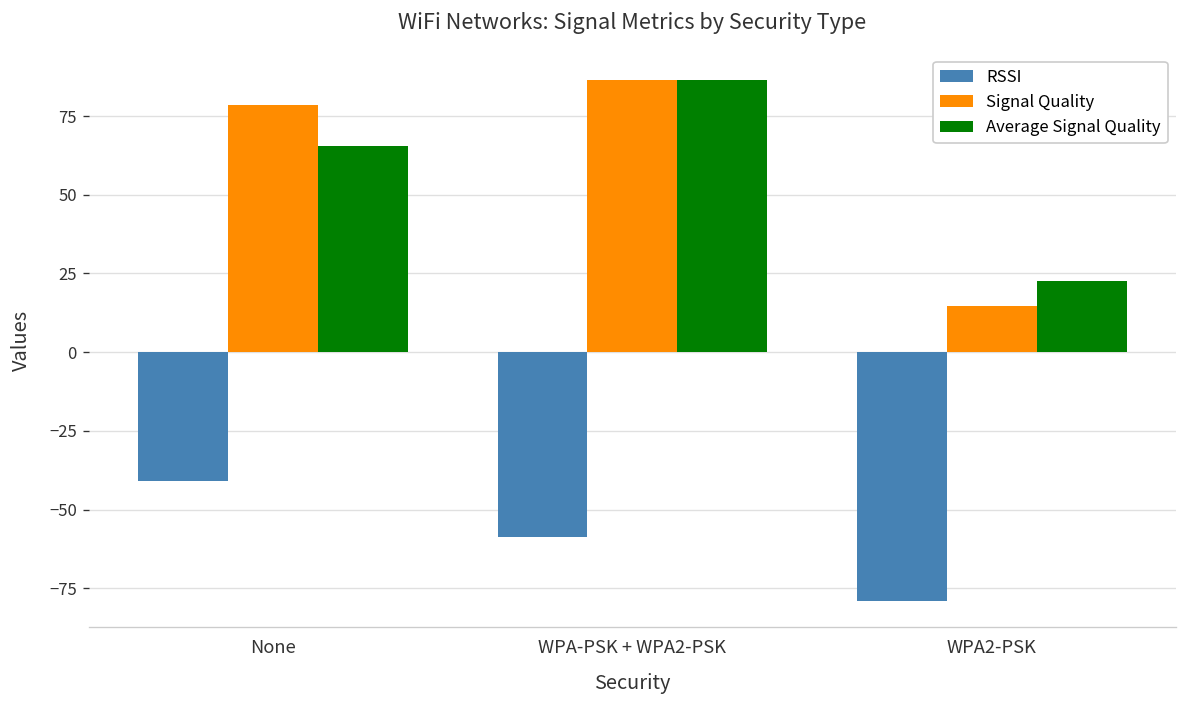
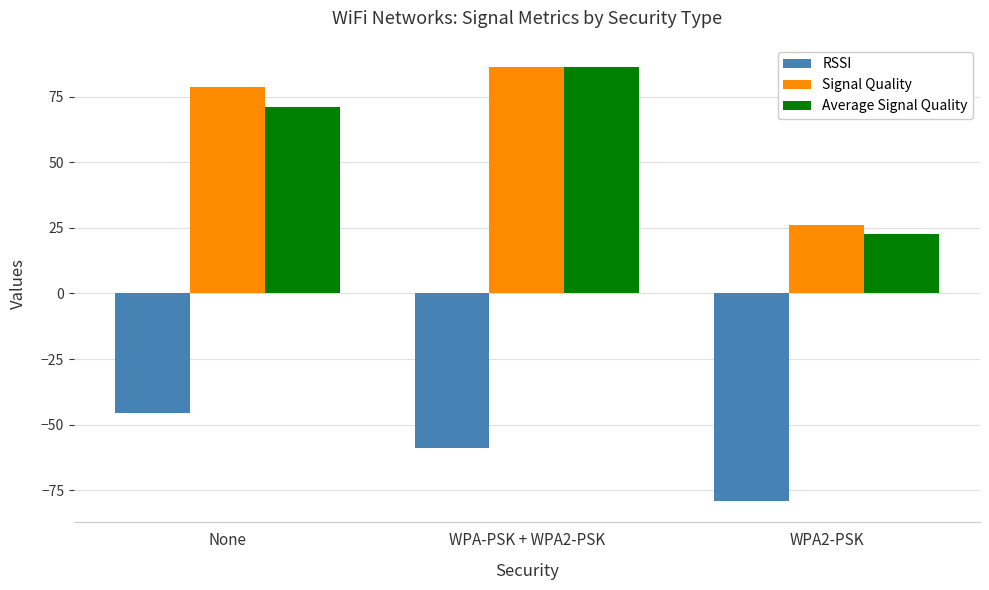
RSSI, None: -41 -> -46
Average Signal Quality, None: 65 -> 71
Signal Quality, WPA2-PSK: 15 -> 26
